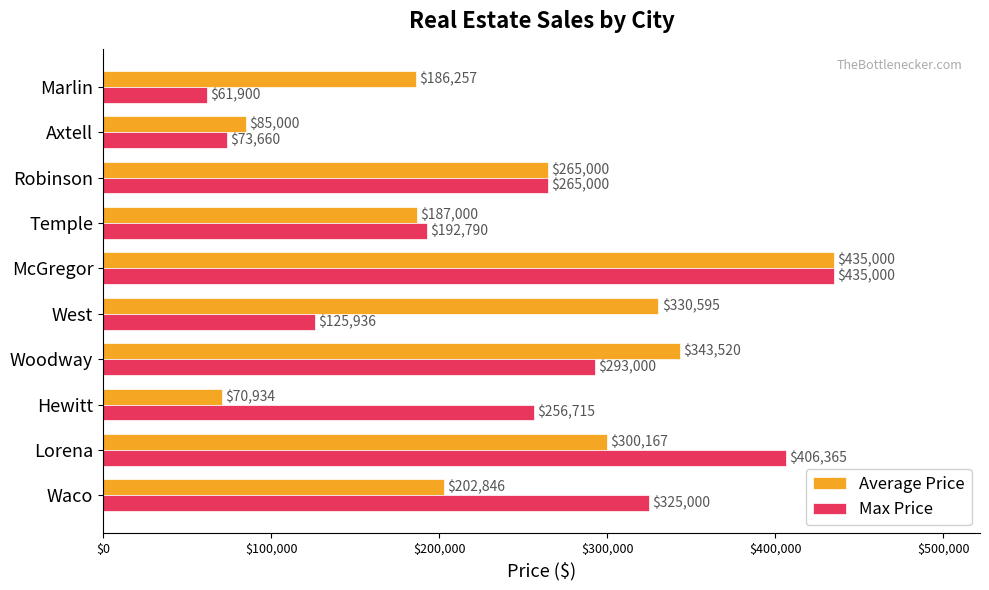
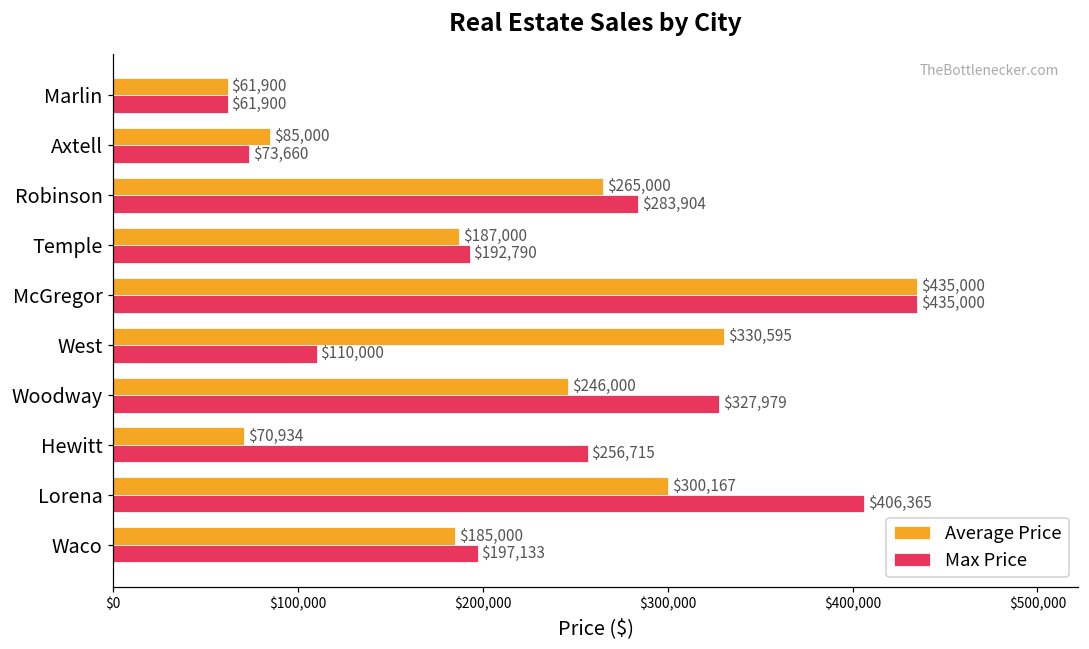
Average Price, Marlin: $186,257 -> $61,900
Max Price, Robinson: $265,000 -> $283,904
Max Price, West: $125,936 -> $110,000
Average Price, Woodway: $343,520 -> $246,000
Max Price, Woodway: $293,000 -> $327,979
Average Price, Waco: $202,846 -> $185,000
Max Price, Waco: $325,000 -> $197,133
